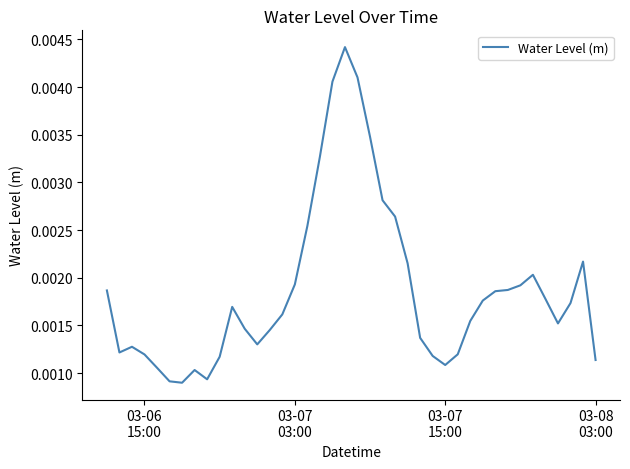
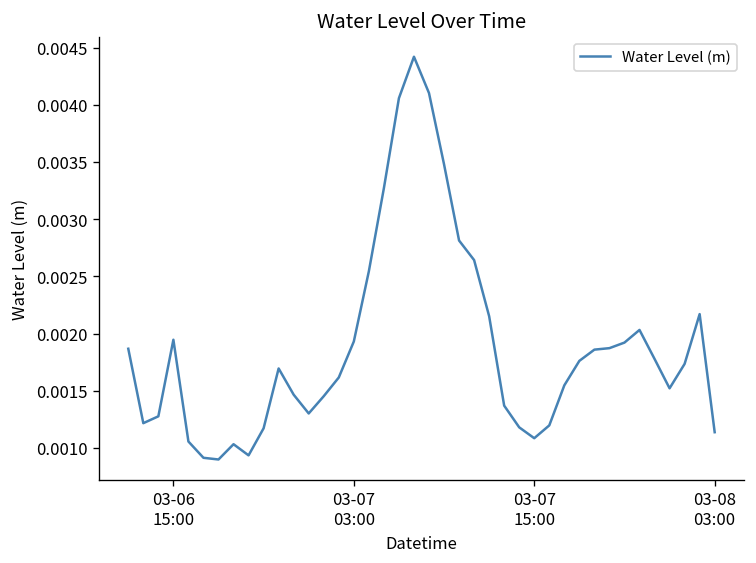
03-06 15:00: 0.0012 -> 0.0019
